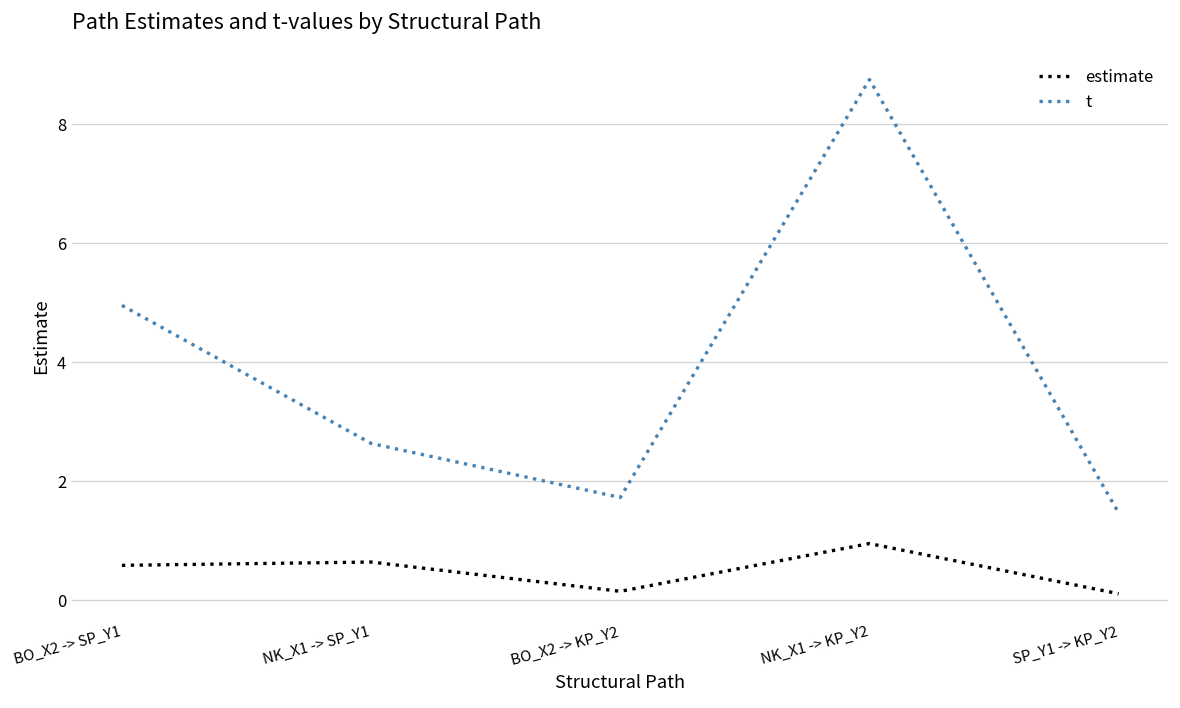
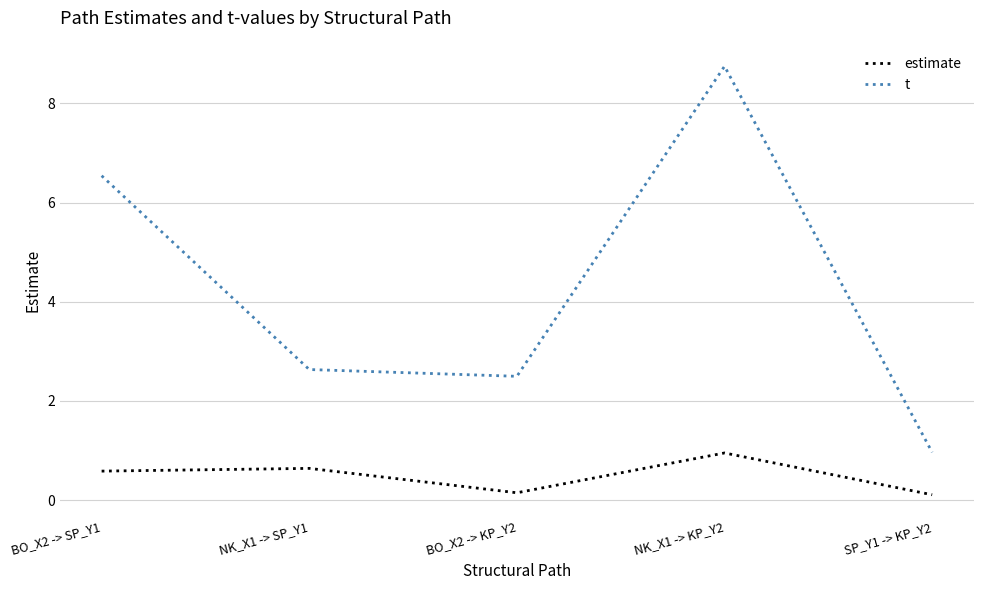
t, BO_X2 -> SP_Y1: 5.0 -> 6.5
t, BO_X2 -> KP_Y2: 1.7 -> 2.5
t, SP_Y1 -> KP_Y2: 1.5 -> 1.0
